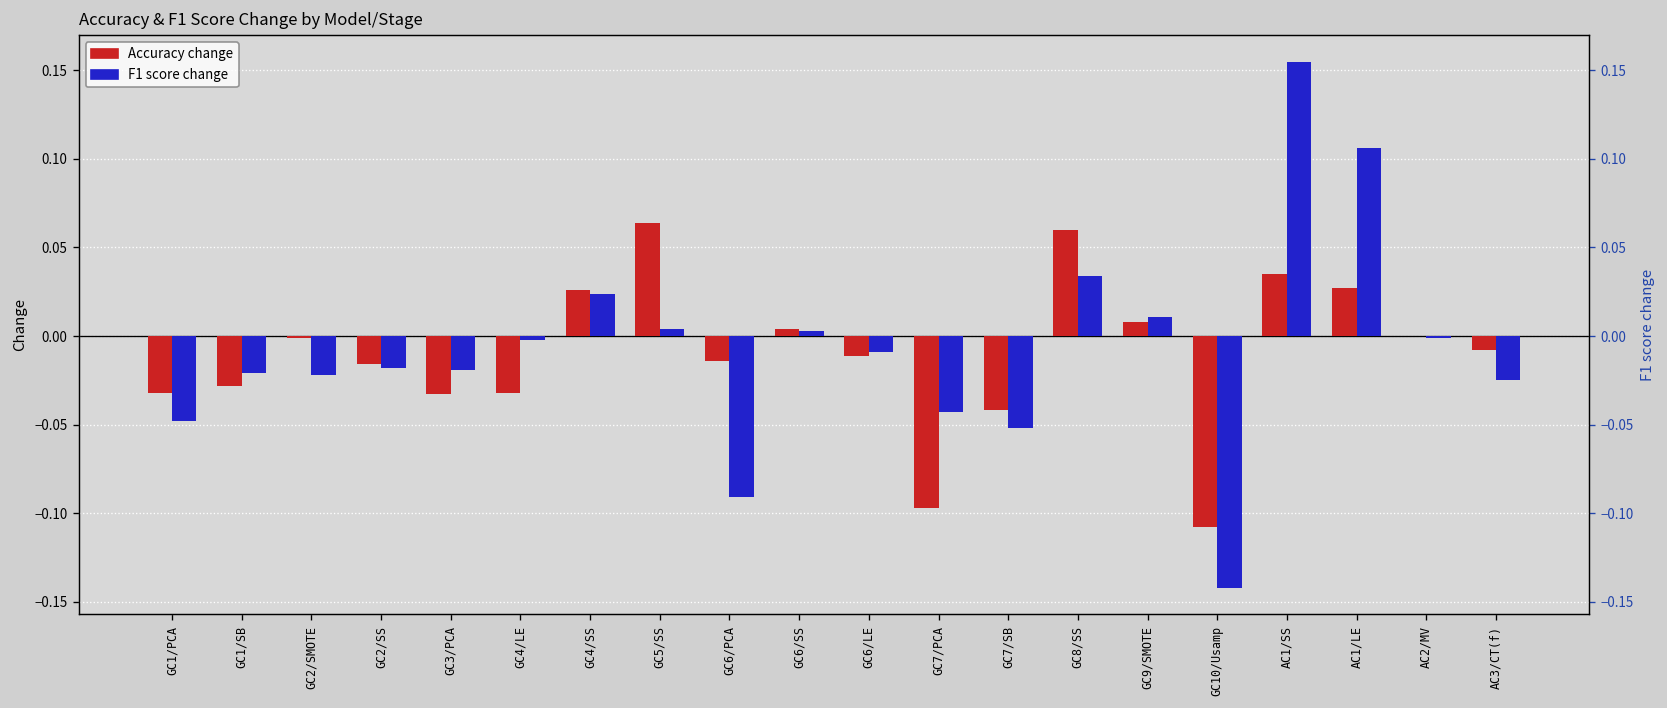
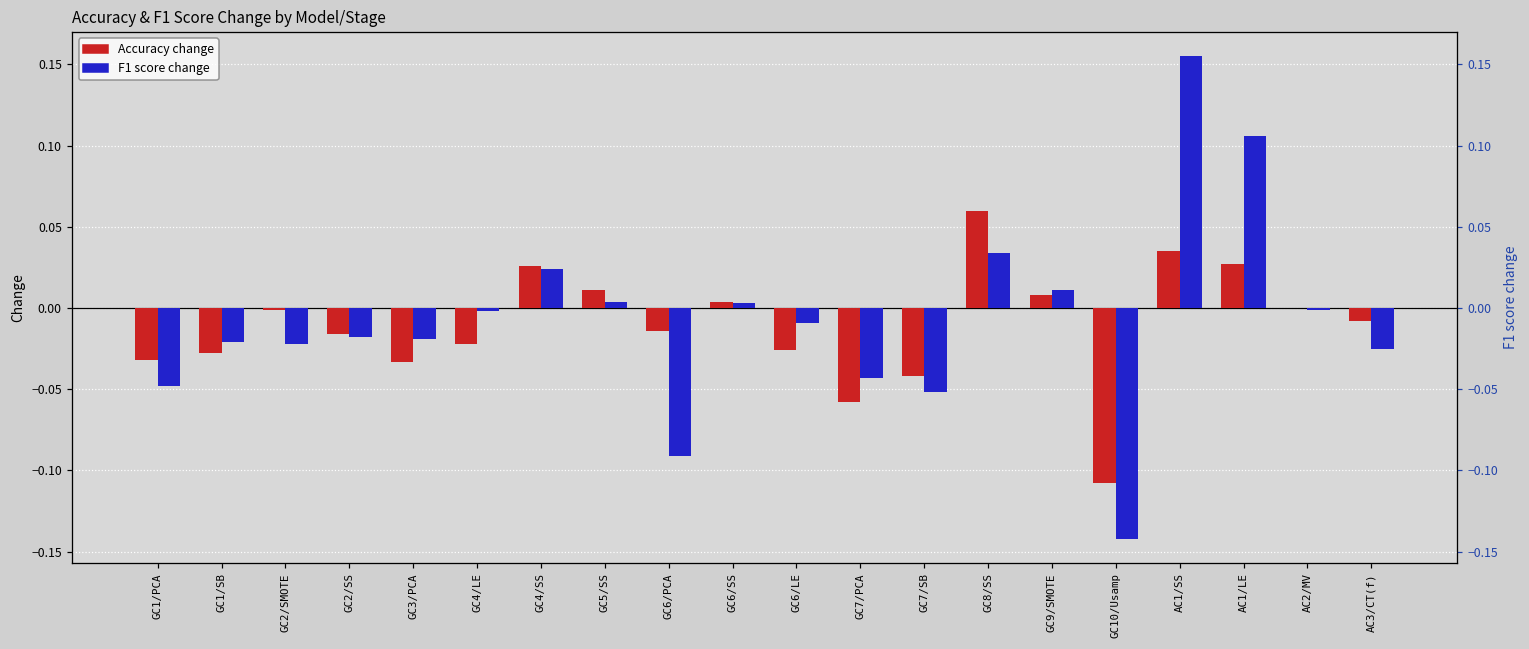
Accuracy change, GC4/LE: -0.032 -> -0.022
Accuracy change, GC5/SS: 0.064 -> 0.011
Accuracy change, GC6/LE: -0.011 -> -0.026
Accuracy change, GC7/PCA: -0.097 -> -0.058
